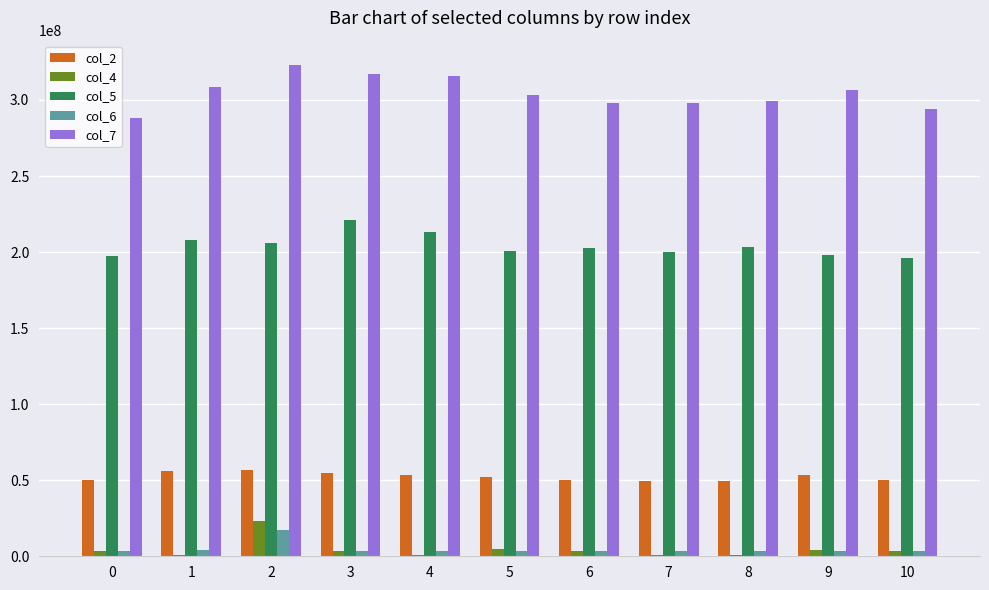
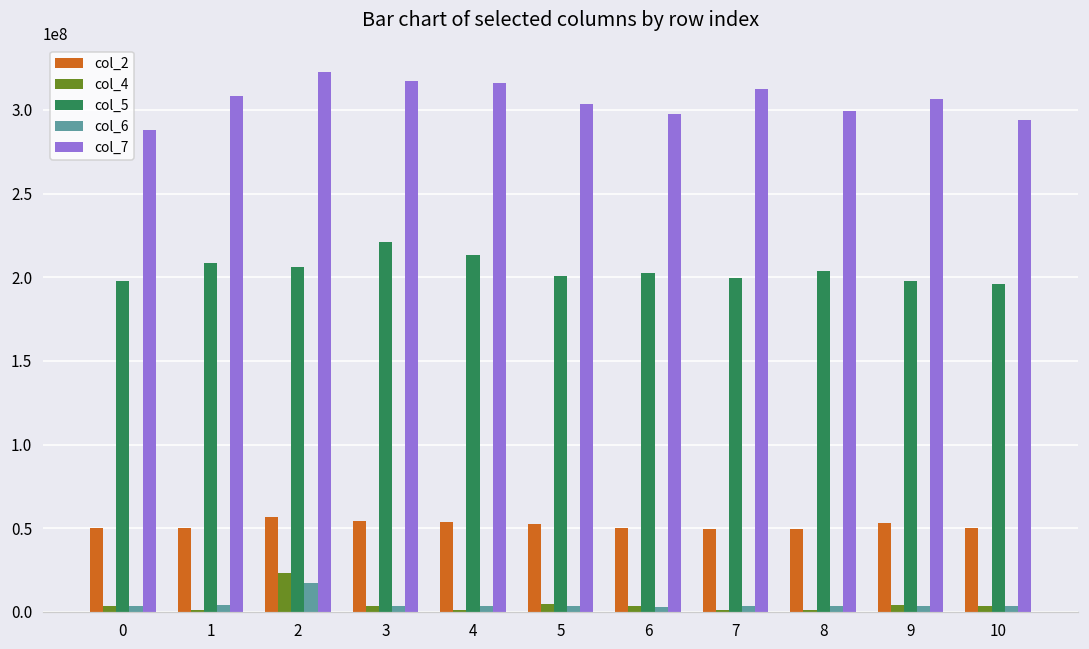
col_2, 1: 56000000 -> 50000000
col_7, 7: 298000000 -> 313000000
